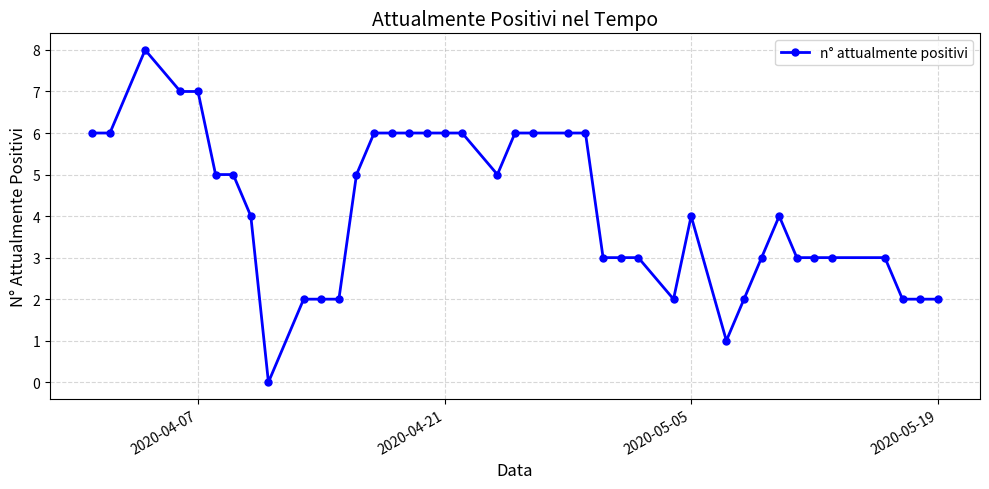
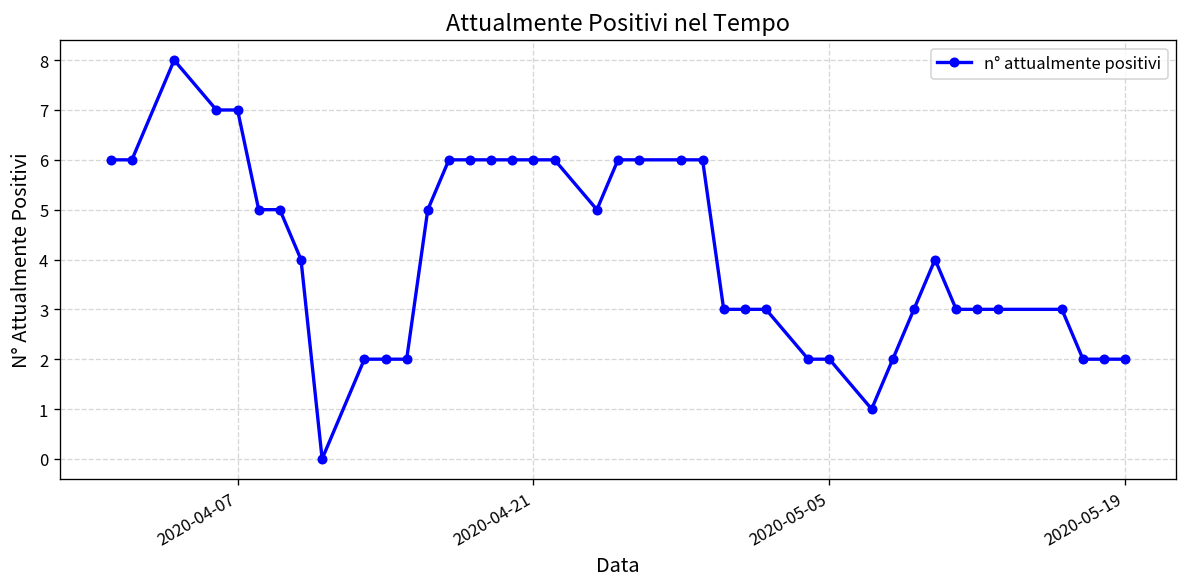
2020-05-05: 4 -> 2
